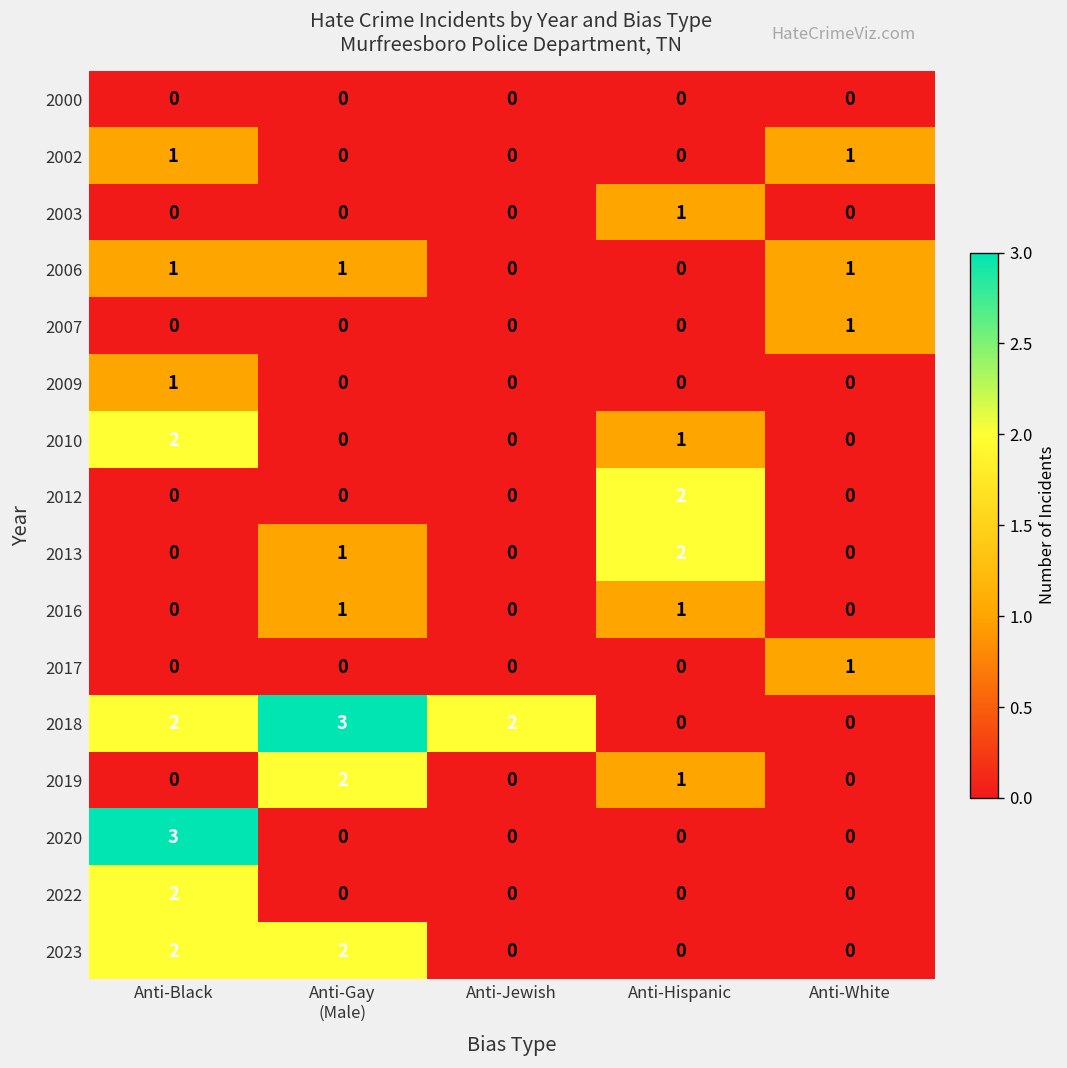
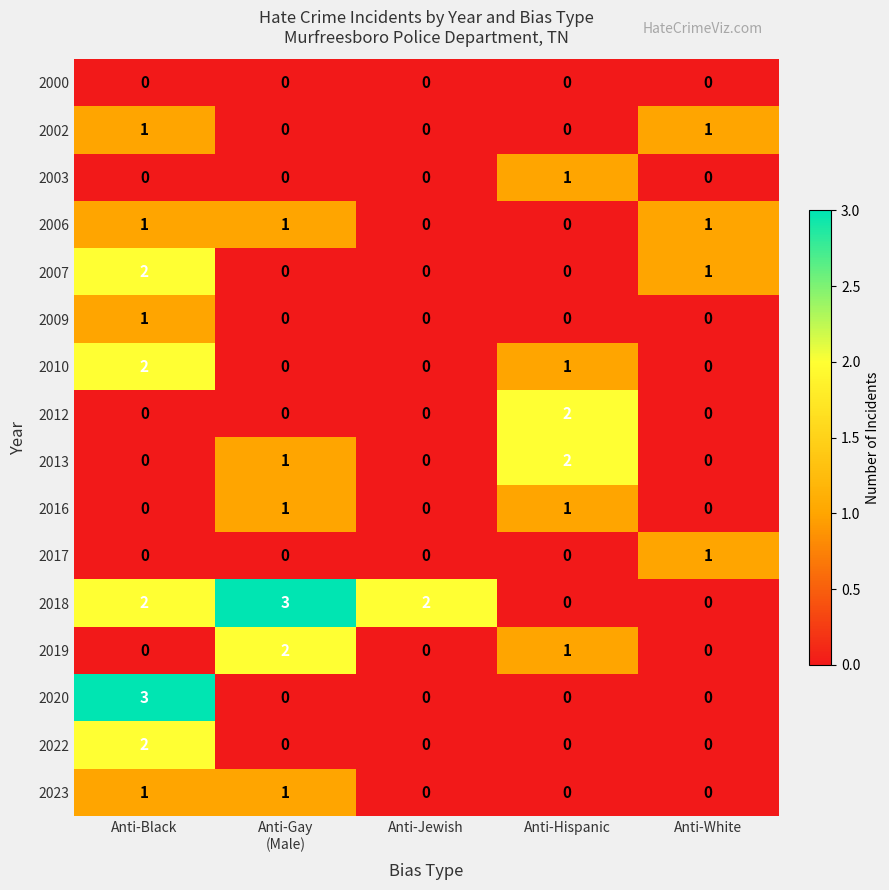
2007, Anti-Black: 0 -> 2
2023, Anti-Black: 2 -> 1
2023, Anti-Gay (Male): 2 -> 1
